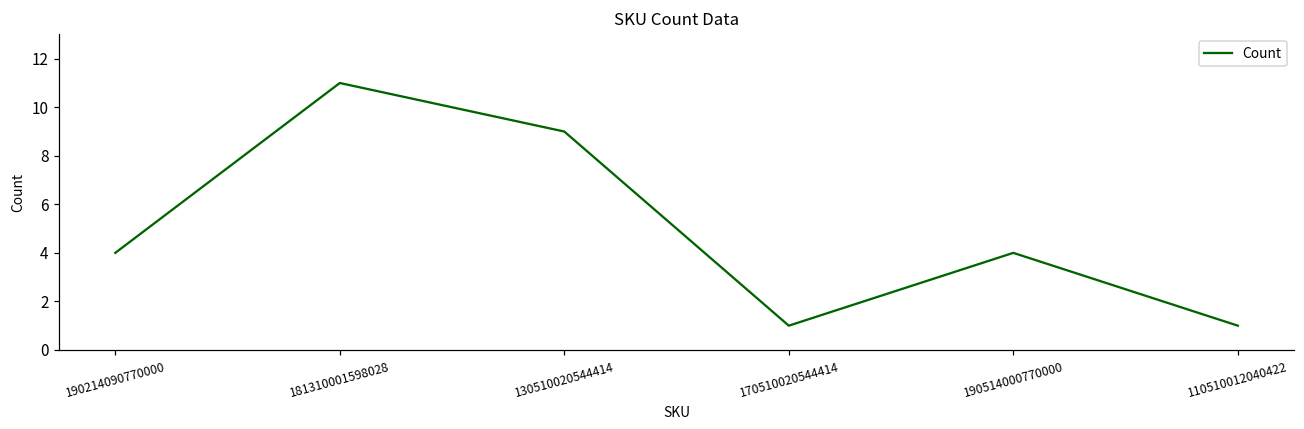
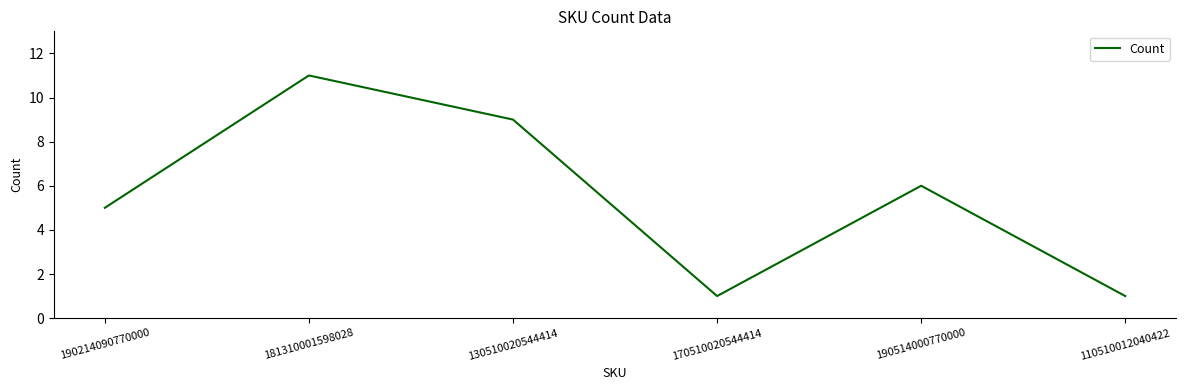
190214090770000: 4 -> 5
190514000770000: 4 -> 6
